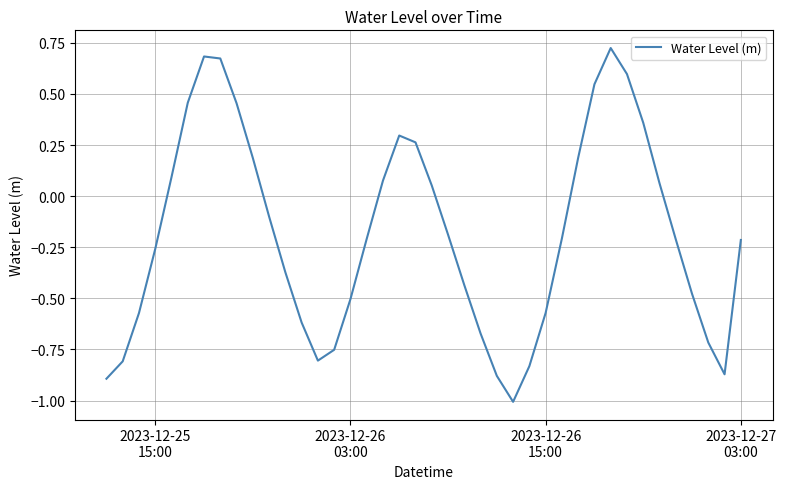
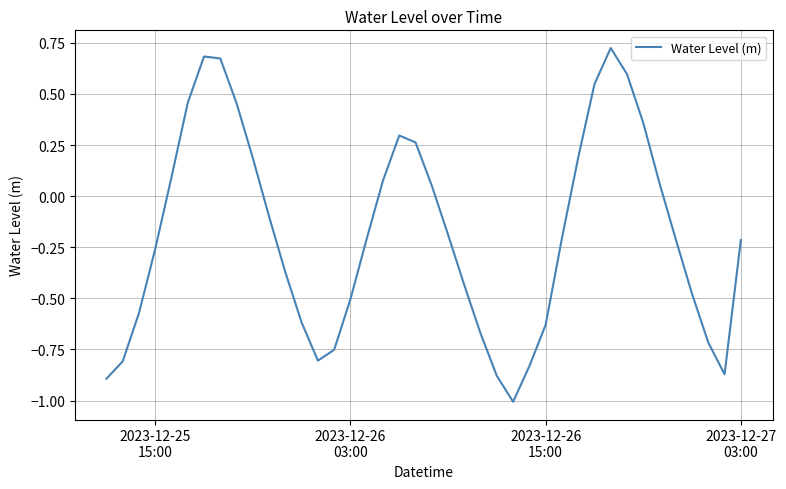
2023-12-26 15:00: -0.57 -> -0.63
